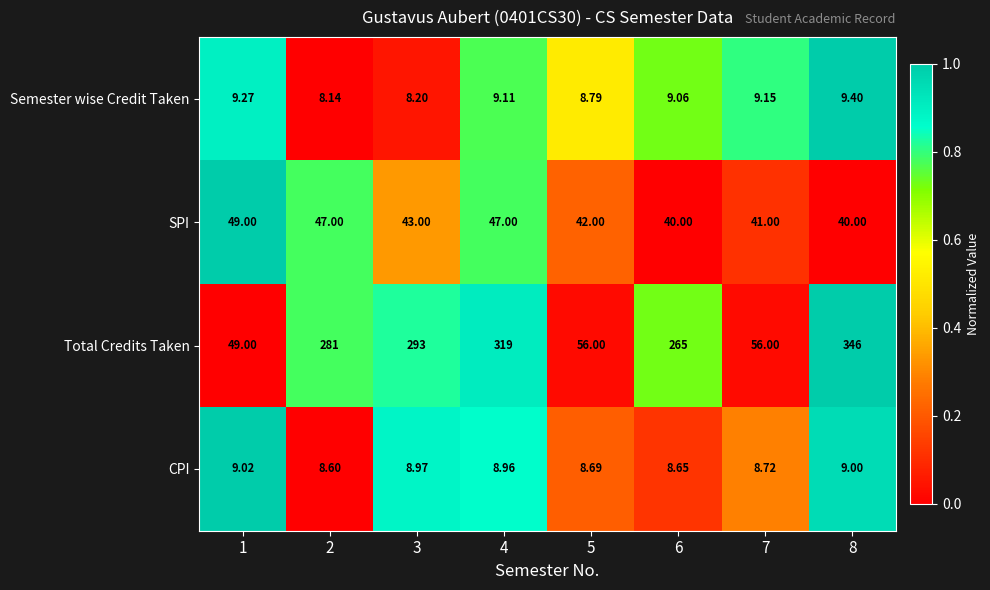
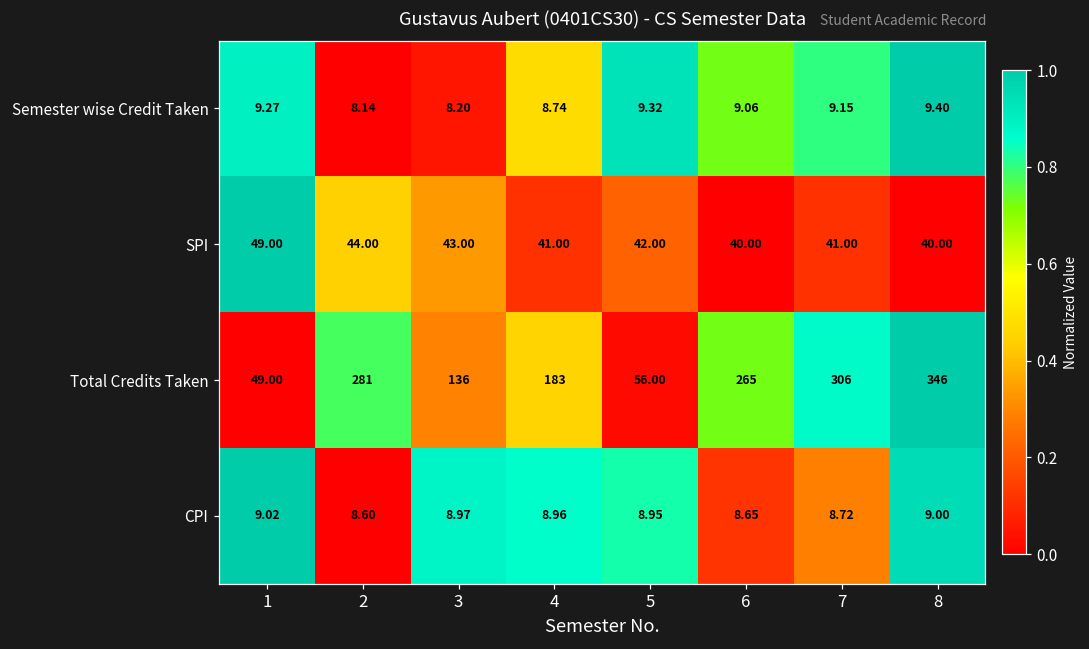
Semester wise Credit Taken, 4: 9.11 -> 8.74
Semester wise Credit Taken, 5: 8.79 -> 9.32
SPI, 2: 47.00 -> 44.00
SPI, 4: 47.00 -> 41.00
Total Credits Taken, 3: 293 -> 136
Total Credits Taken, 4: 319 -> 183
Total Credits Taken, 7: 56.00 -> 306
CPI, 5: 8.69 -> 8.95
